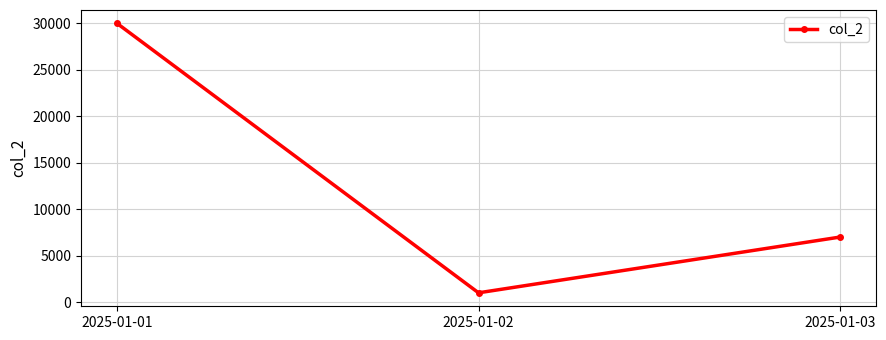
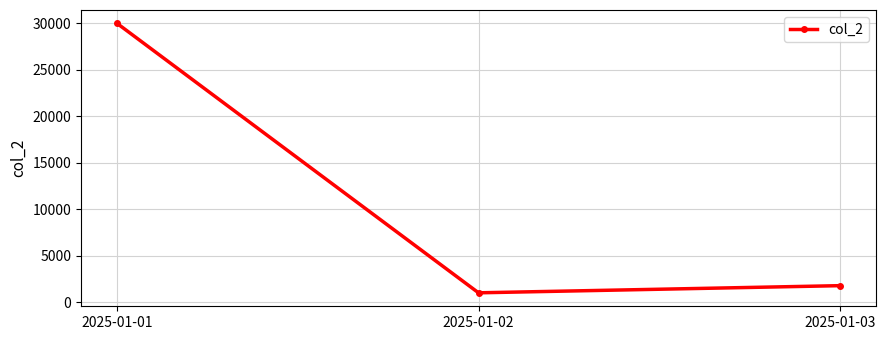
2025-01-03: 7000 -> 2000
